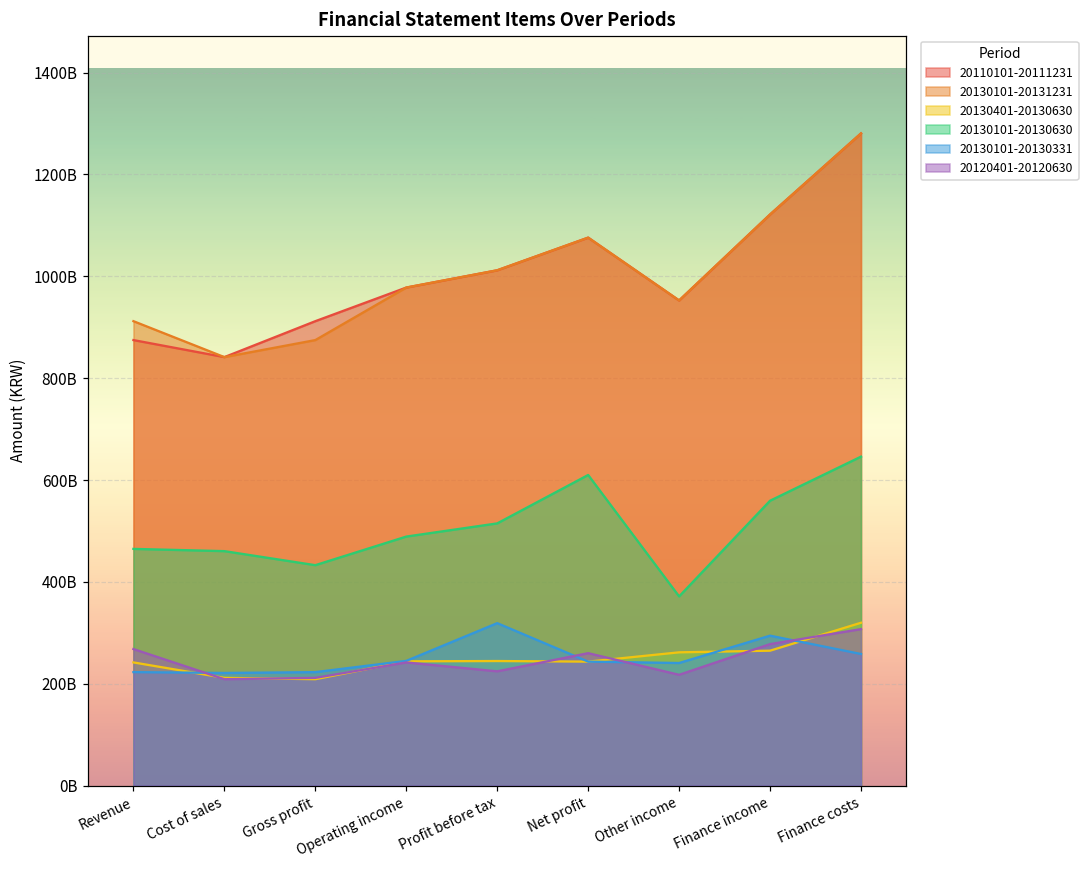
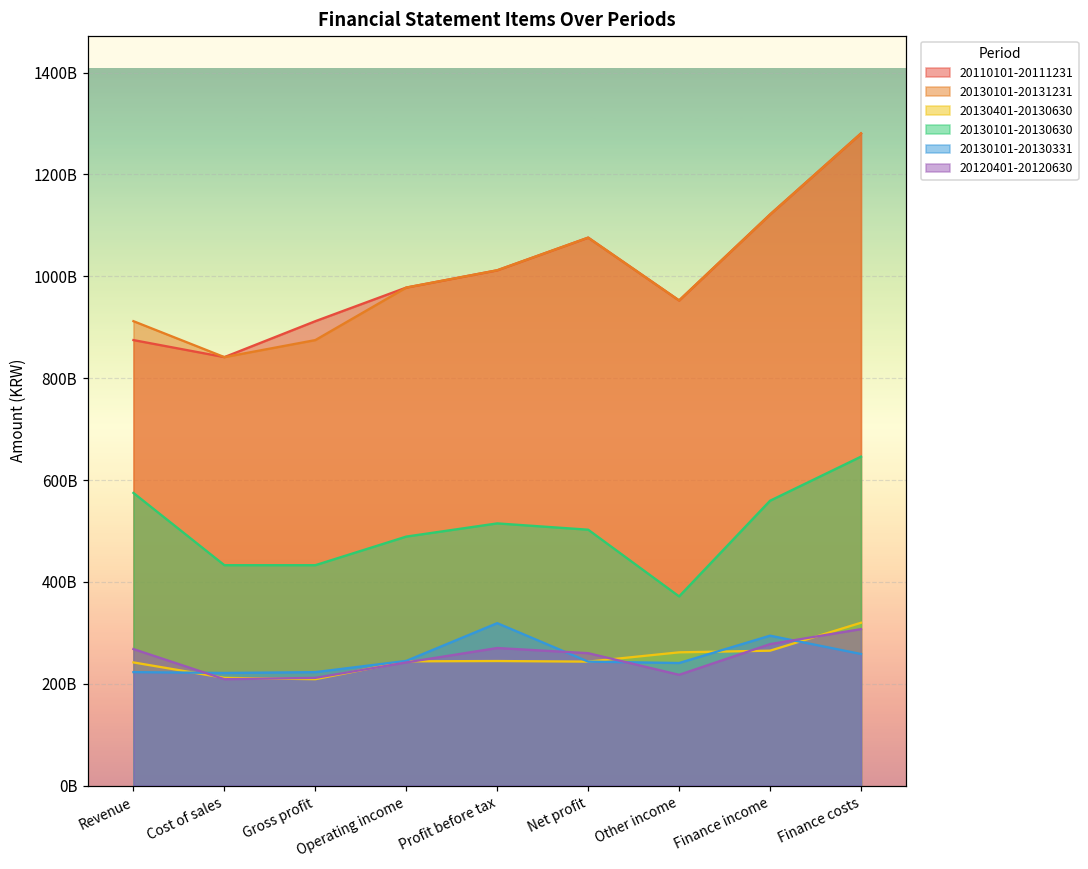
20130101-20130630, Revenue: 460000000000 -> 570000000000
20130101-20130630, Cost of sales: 460000000000 -> 430000000000
20120401-20120630, Profit before tax: 220000000000 -> 270000000000
20130101-20130630, Net profit: 610000000000 -> 500000000000
